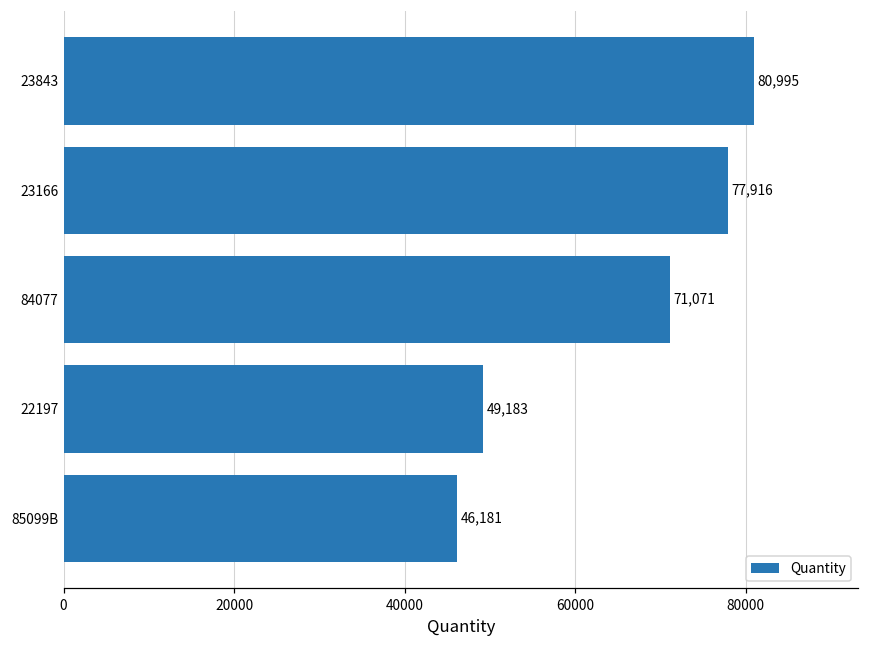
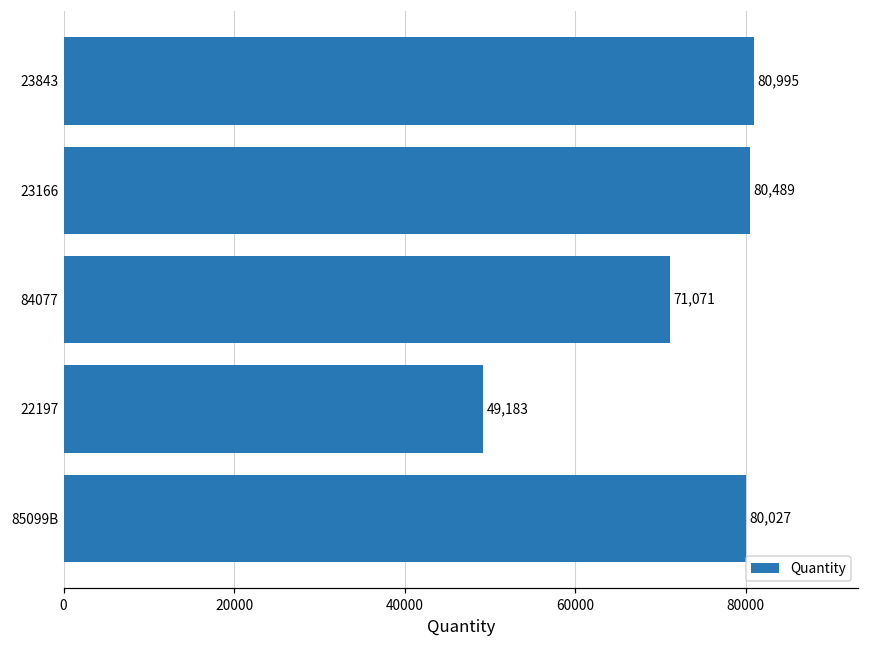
23166: 77,916 -> 80,489
85099B: 46,181 -> 80,027
